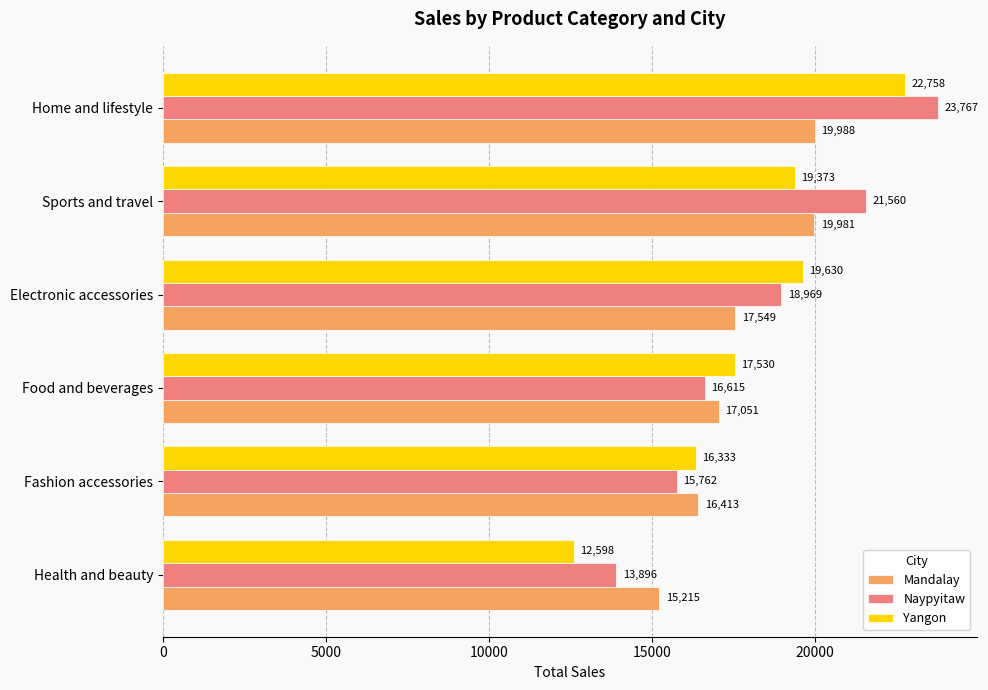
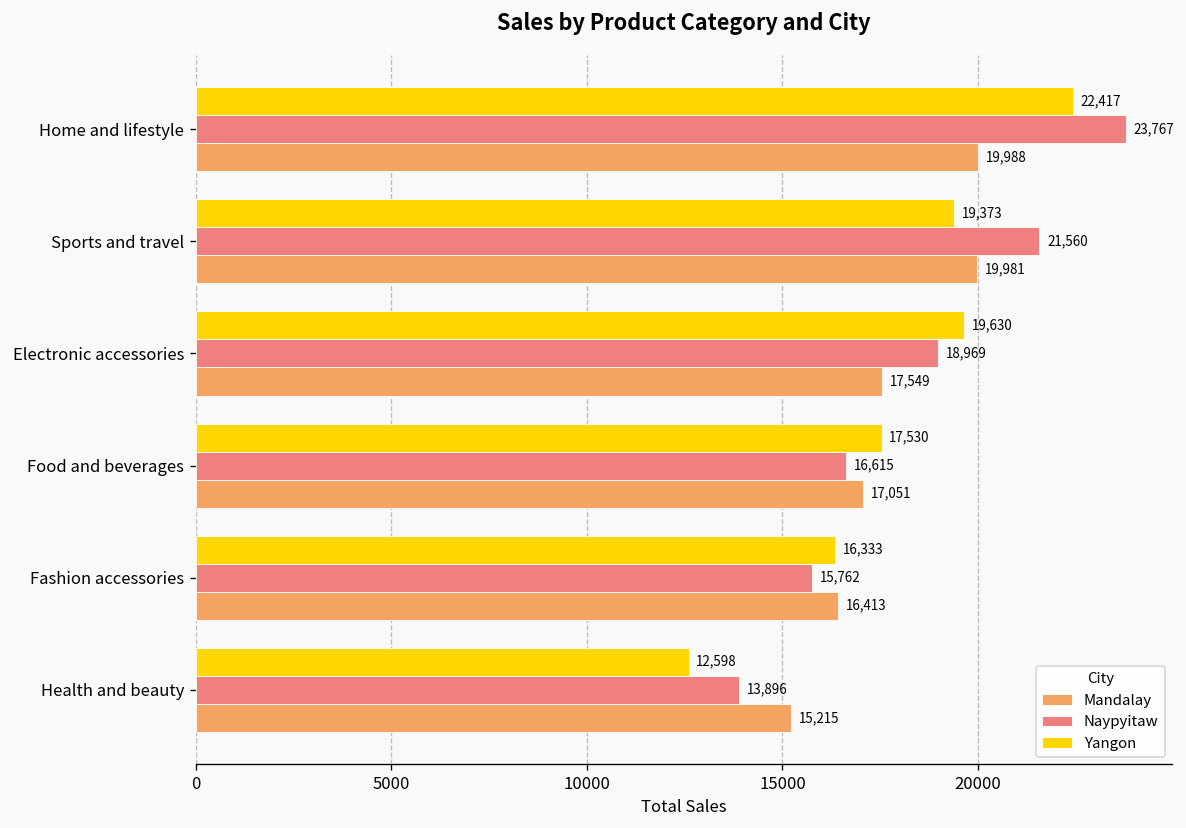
Yangon, Home and lifestyle: 22,758 -> 22,417
